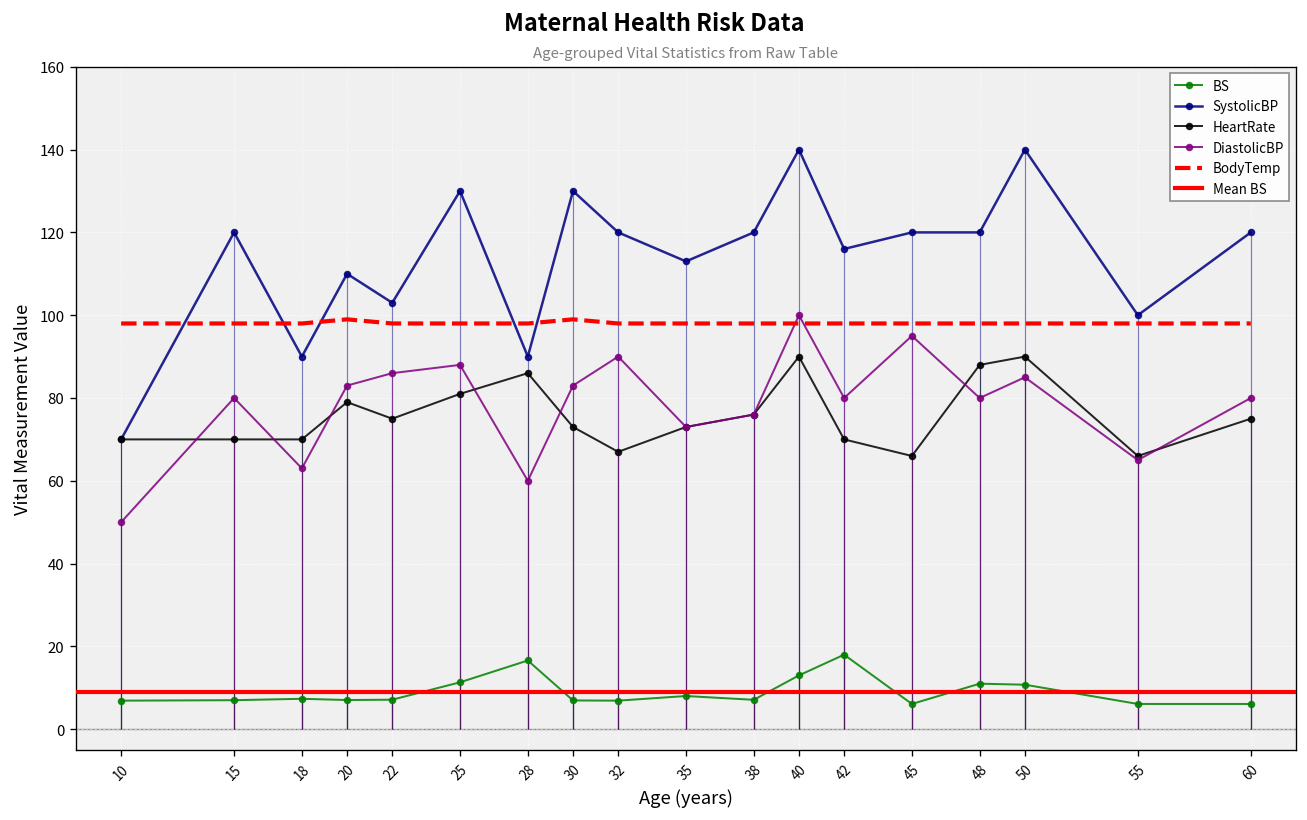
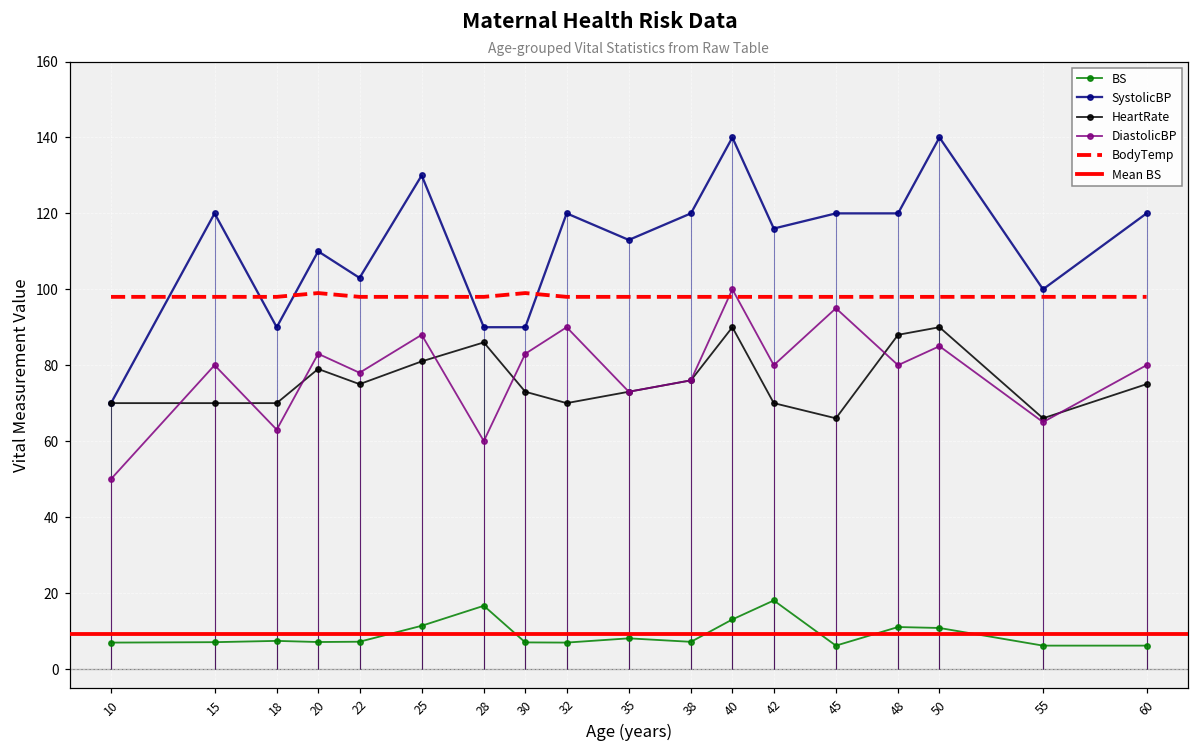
DiastolicBP, 22: 86 -> 78
SystolicBP, 30: 130 -> 90
HeartRate, 32: 67 -> 70
